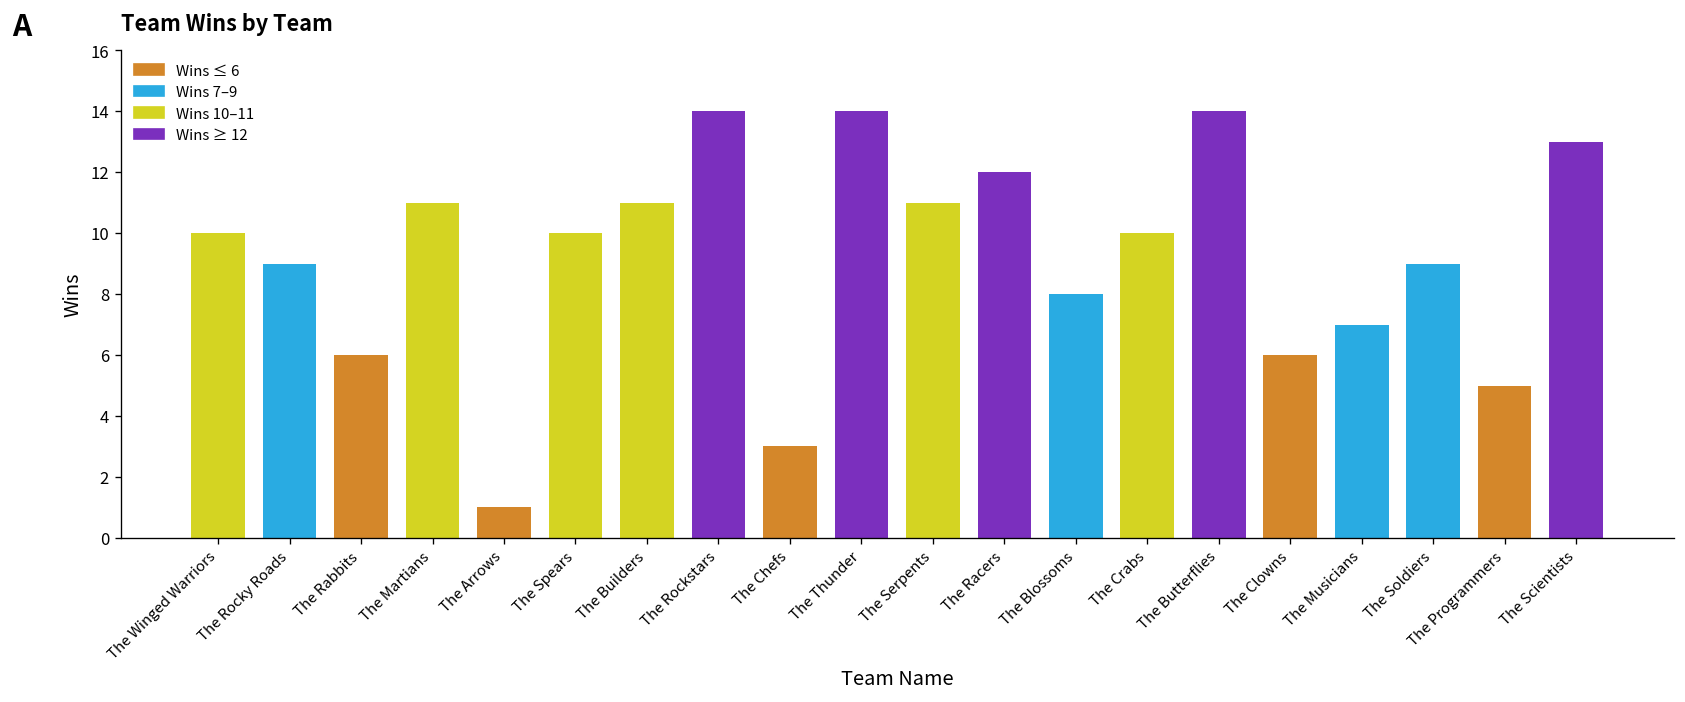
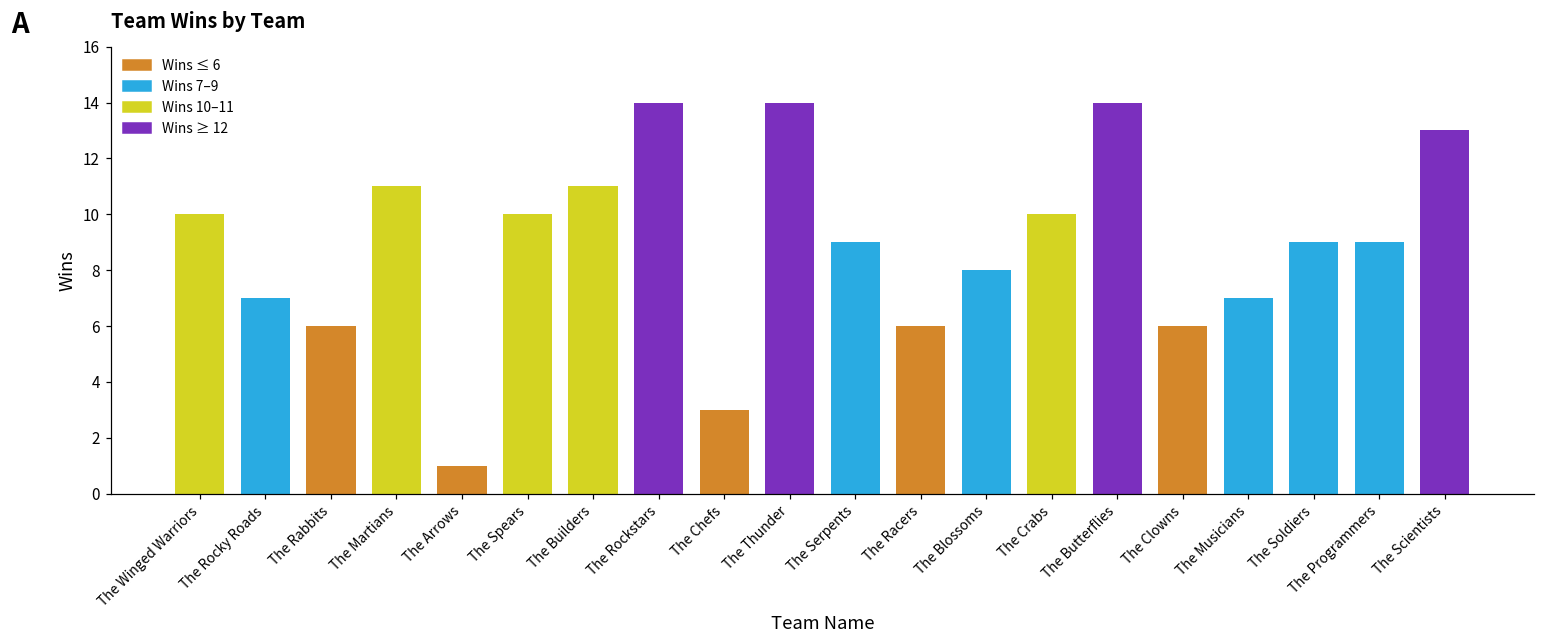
The Rocky Roads: 9 -> 7
The Serpents: 11 -> 9
The Racers: 12 -> 6
The Programmers: 5 -> 9
